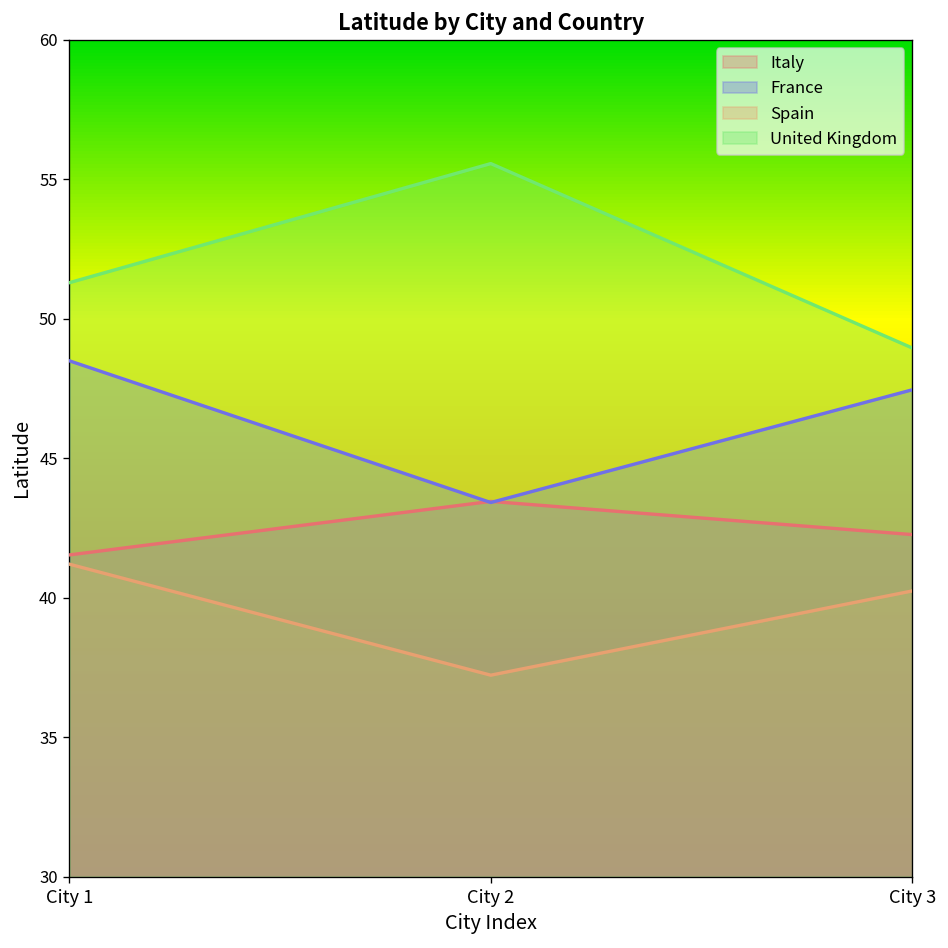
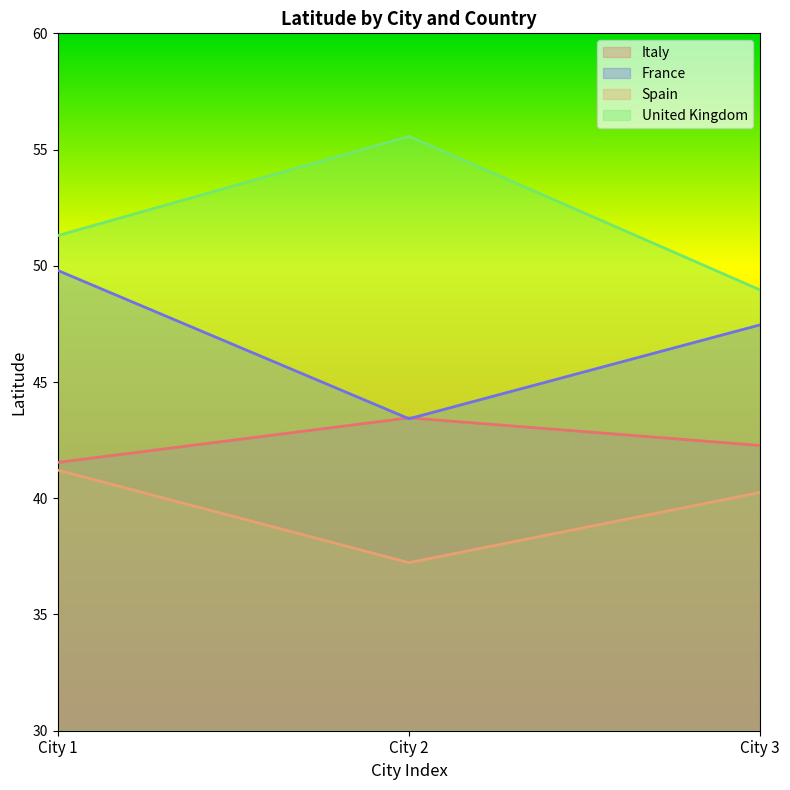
France, City 1: 48.5 -> 49.8
